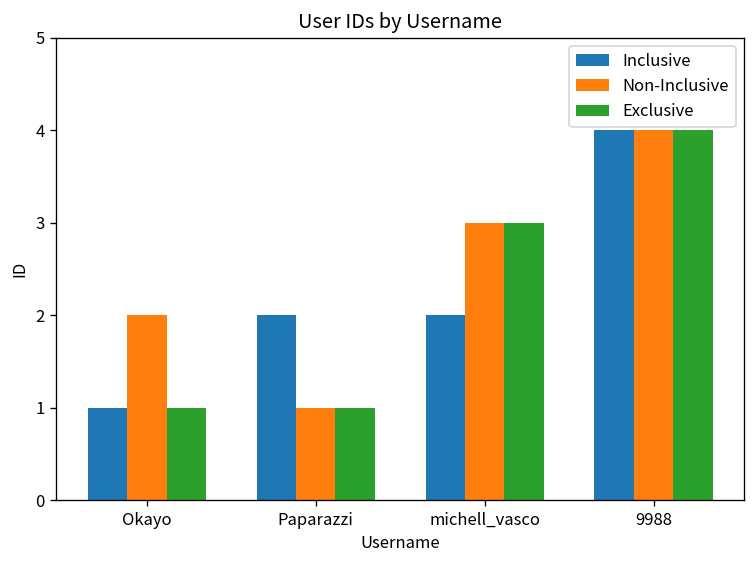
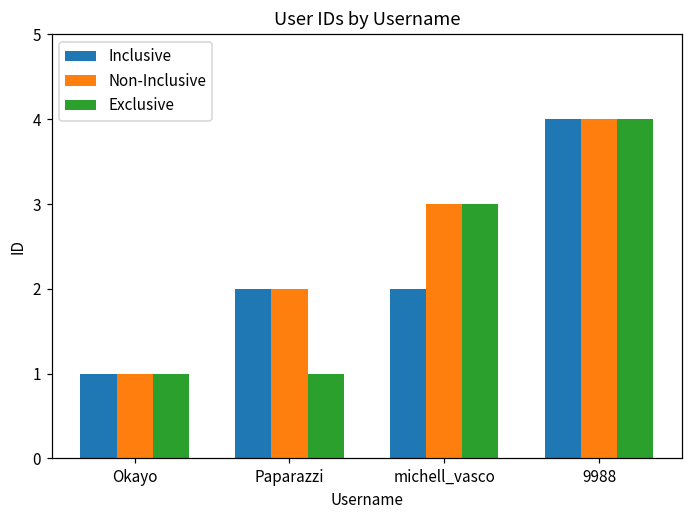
Non-Inclusive, Okayo: 2 -> 1
Non-Inclusive, Paparazzi: 1 -> 2
